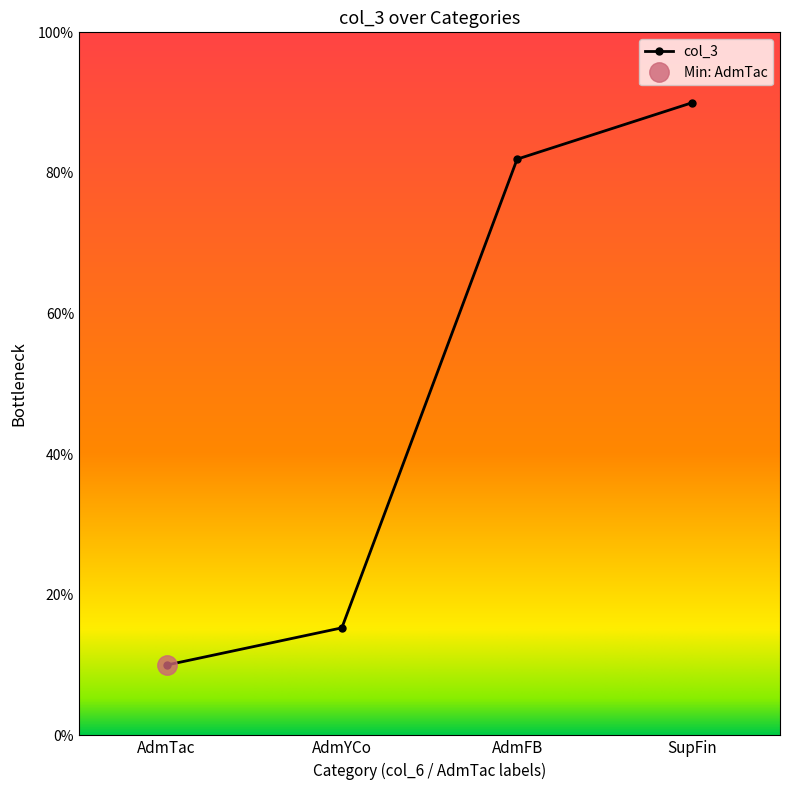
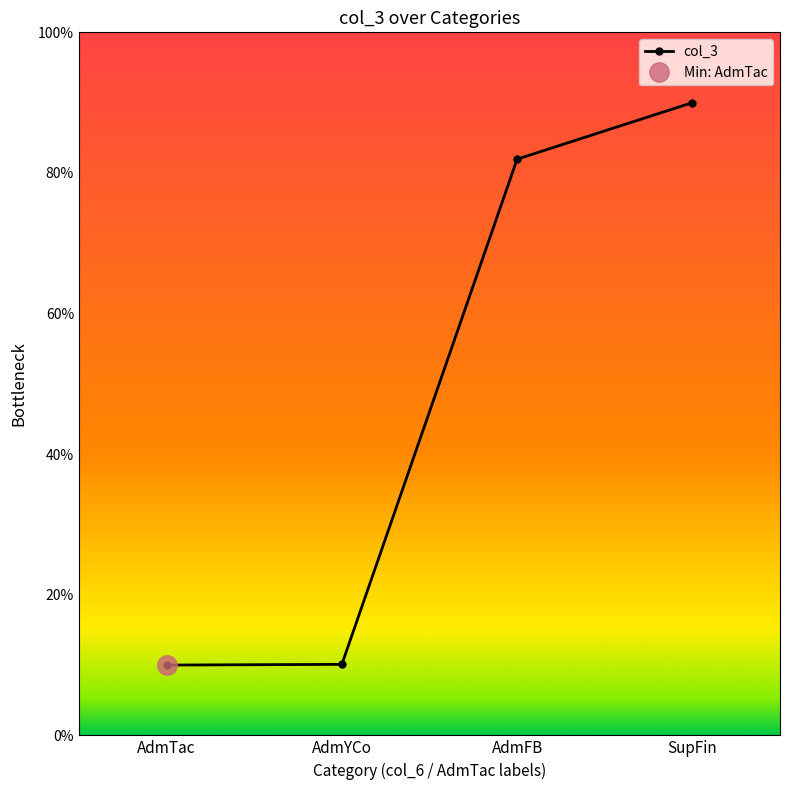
col_3, AdmYCo: 15% -> 10%
